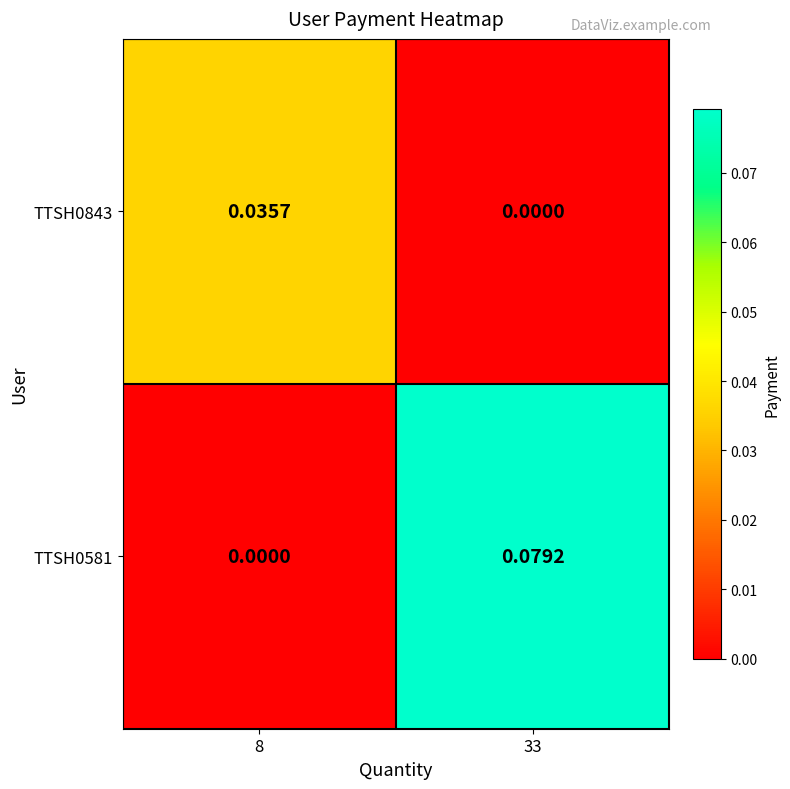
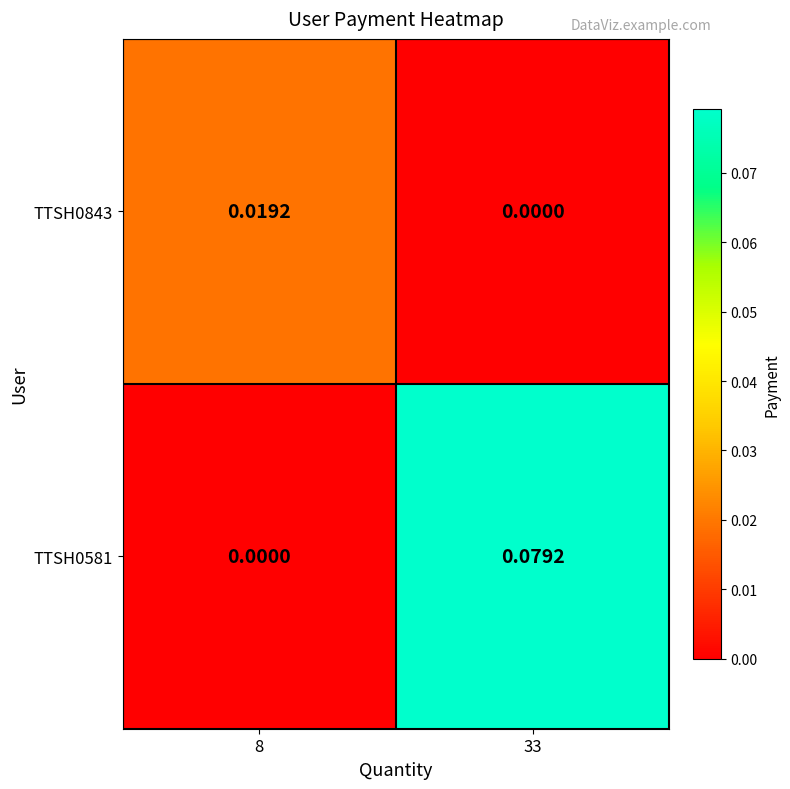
TTSH0843, 8: 0.0357 -> 0.0192
